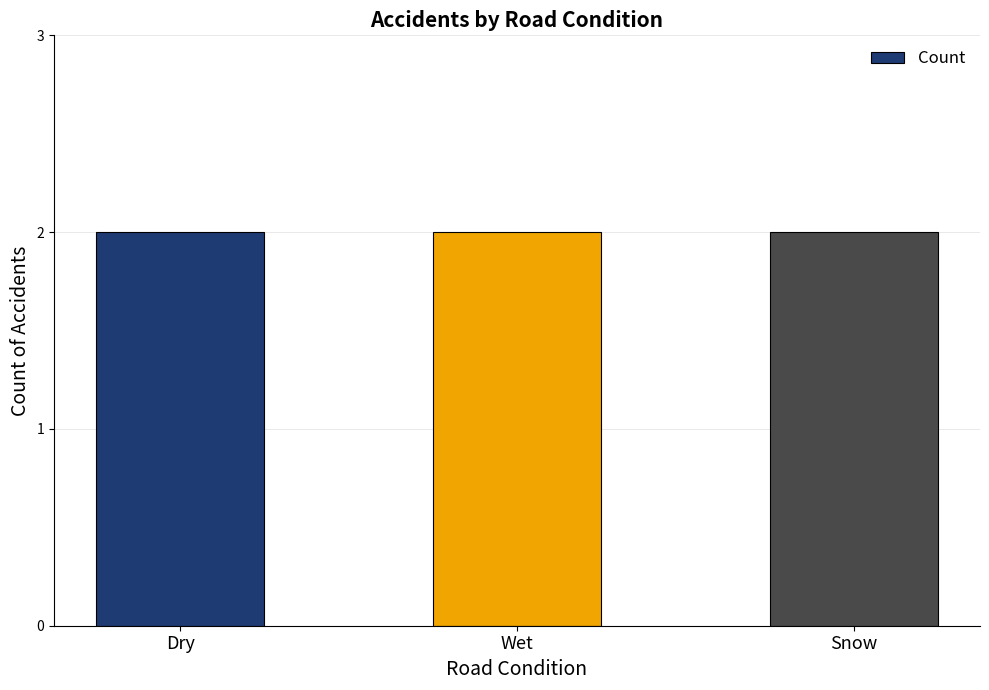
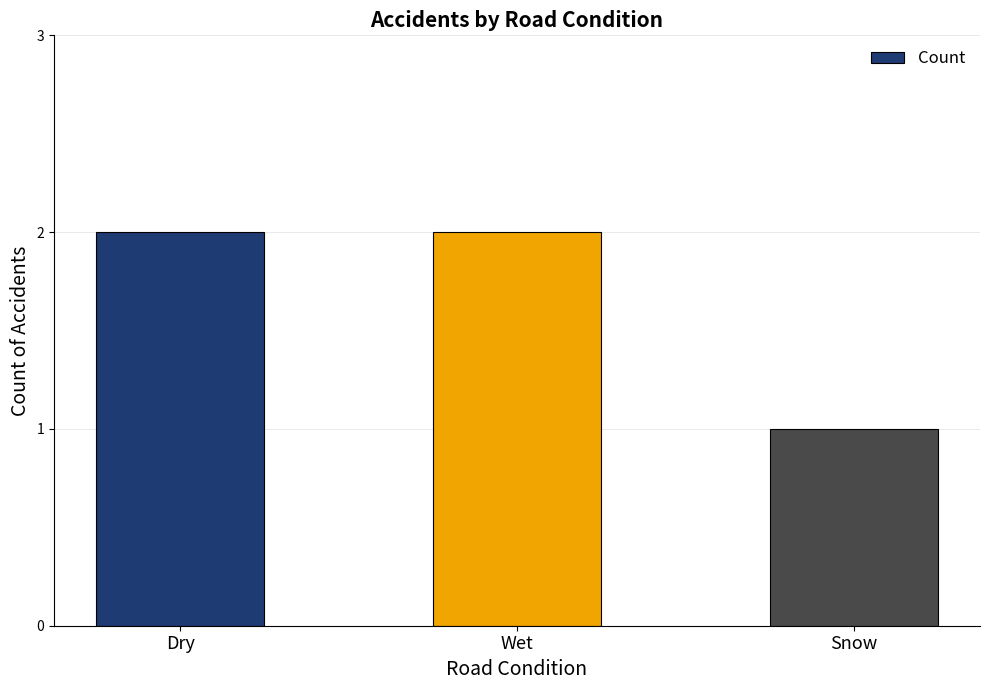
Snow: 2 -> 1
